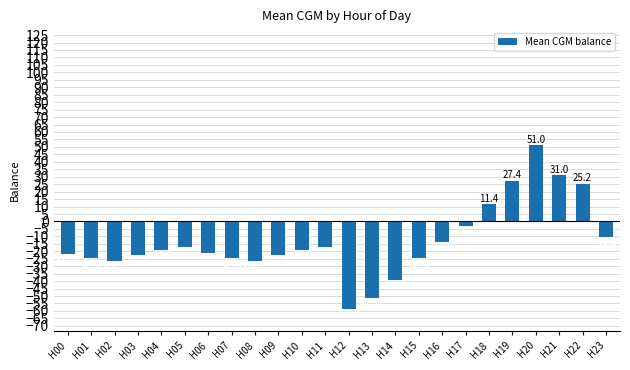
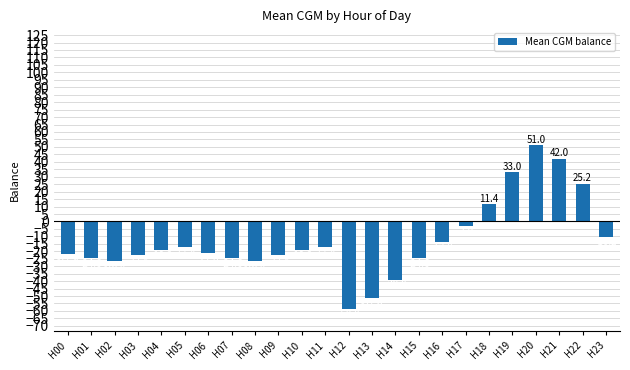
H19: 27.4 -> 33.0
H21: 31.0 -> 42.0
